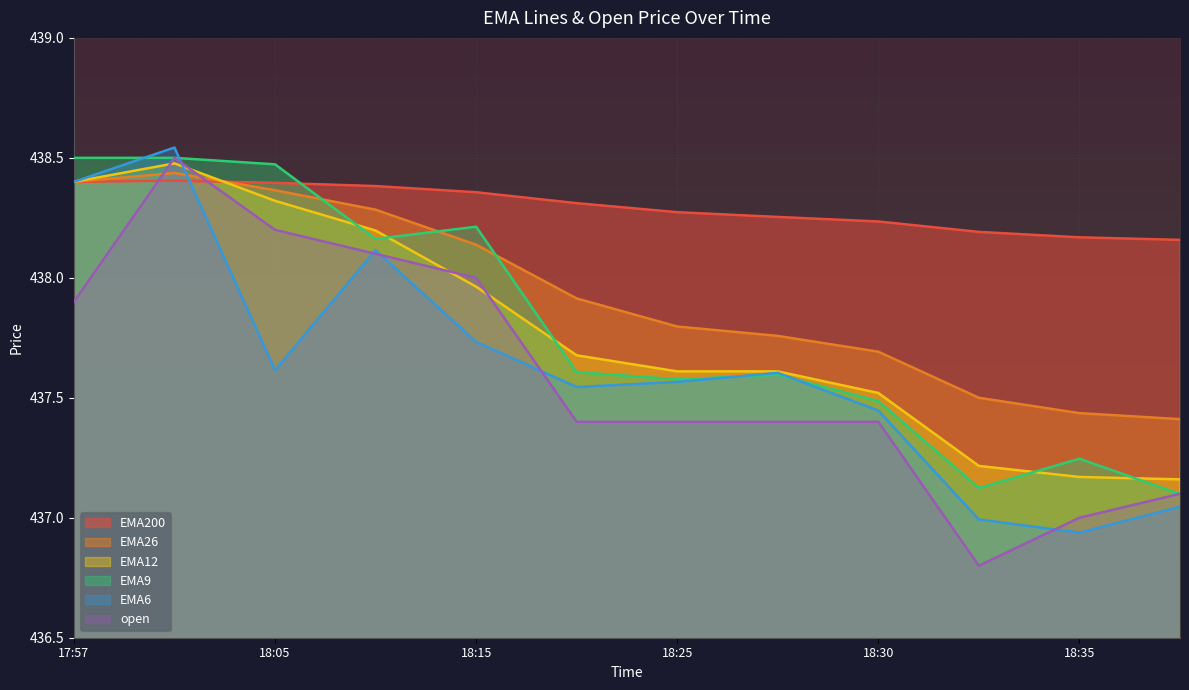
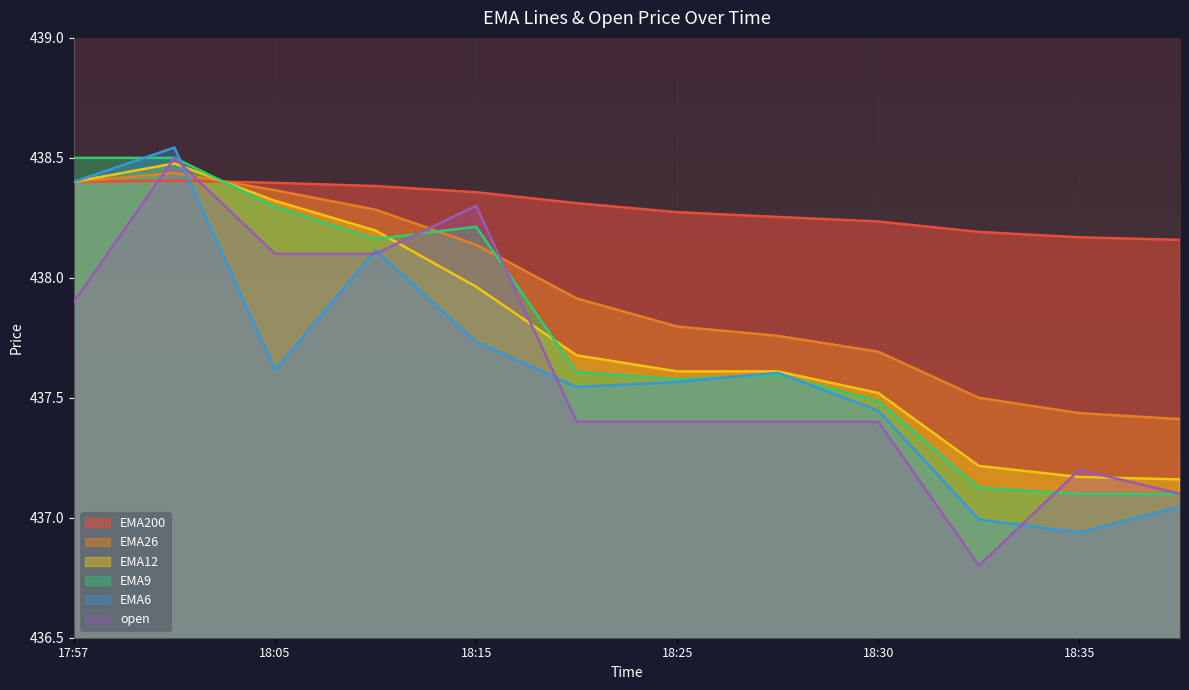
EMA9, 18:05: 438.47 -> 438.30
open, 18:05: 438.2 -> 438.1
open, 18:15: 438.0 -> 438.3
EMA9, 18:35: 437.25 -> 437.10
open, 18:35: 437.0 -> 437.2
